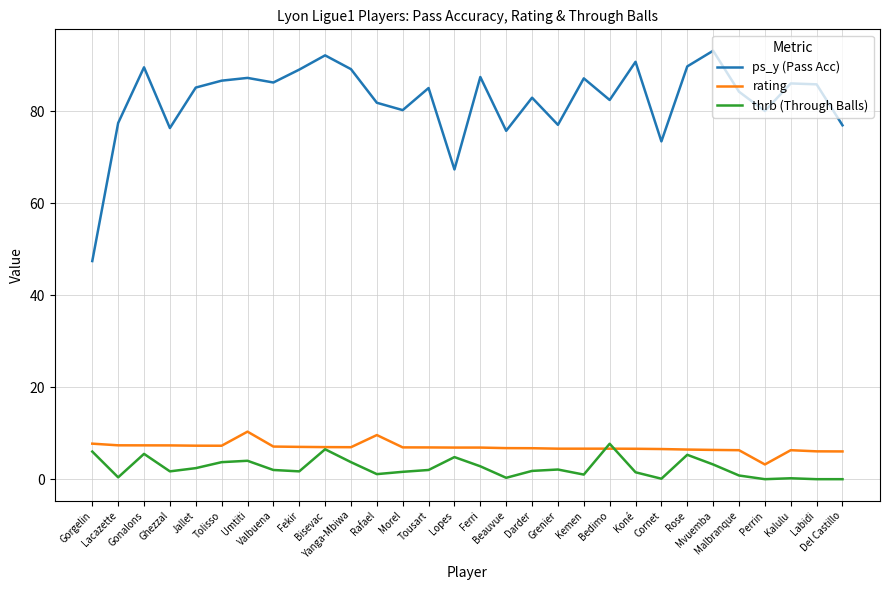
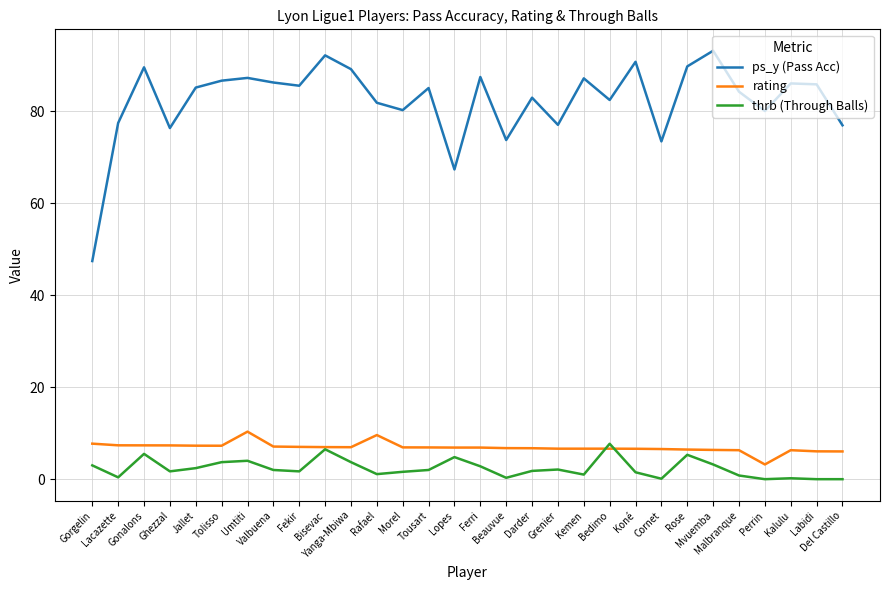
thrb (Through Balls), Gorgelin: 6 -> 3
ps_y (Pass Acc), Fekir: 89 -> 86
ps_y (Pass Acc), Beauvue: 76 -> 74
